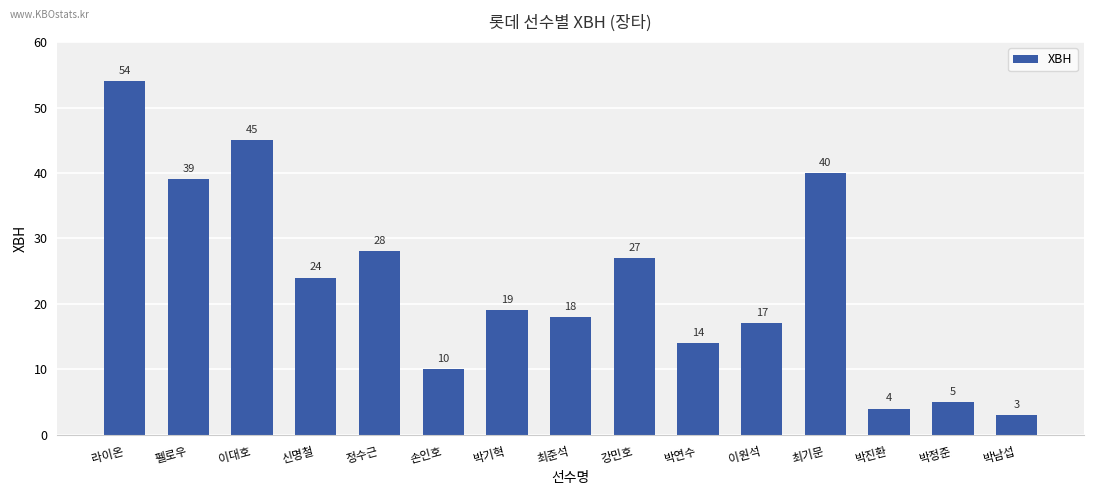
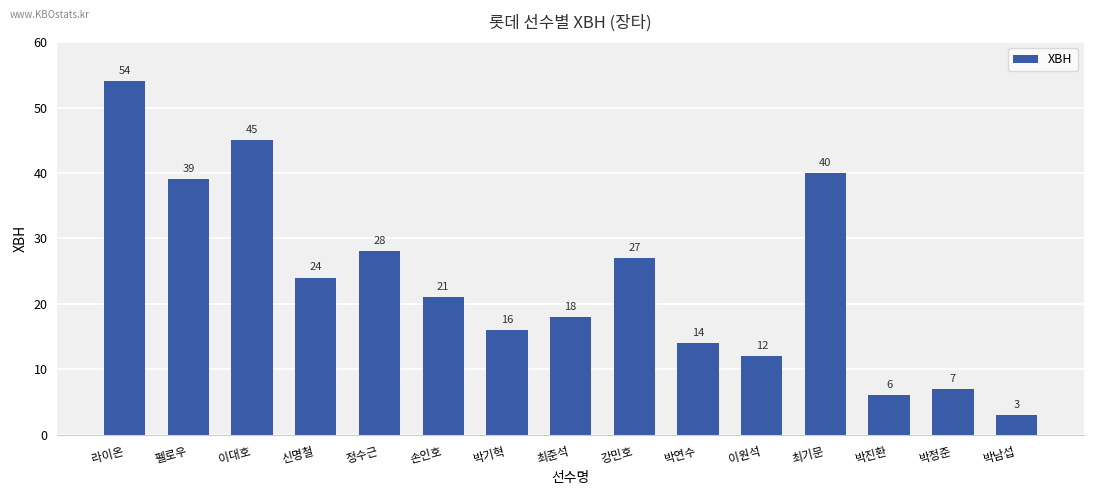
손인호: 10 -> 21
박기혁: 19 -> 16
이원석: 17 -> 12
박진환: 4 -> 6
박정준: 5 -> 7
